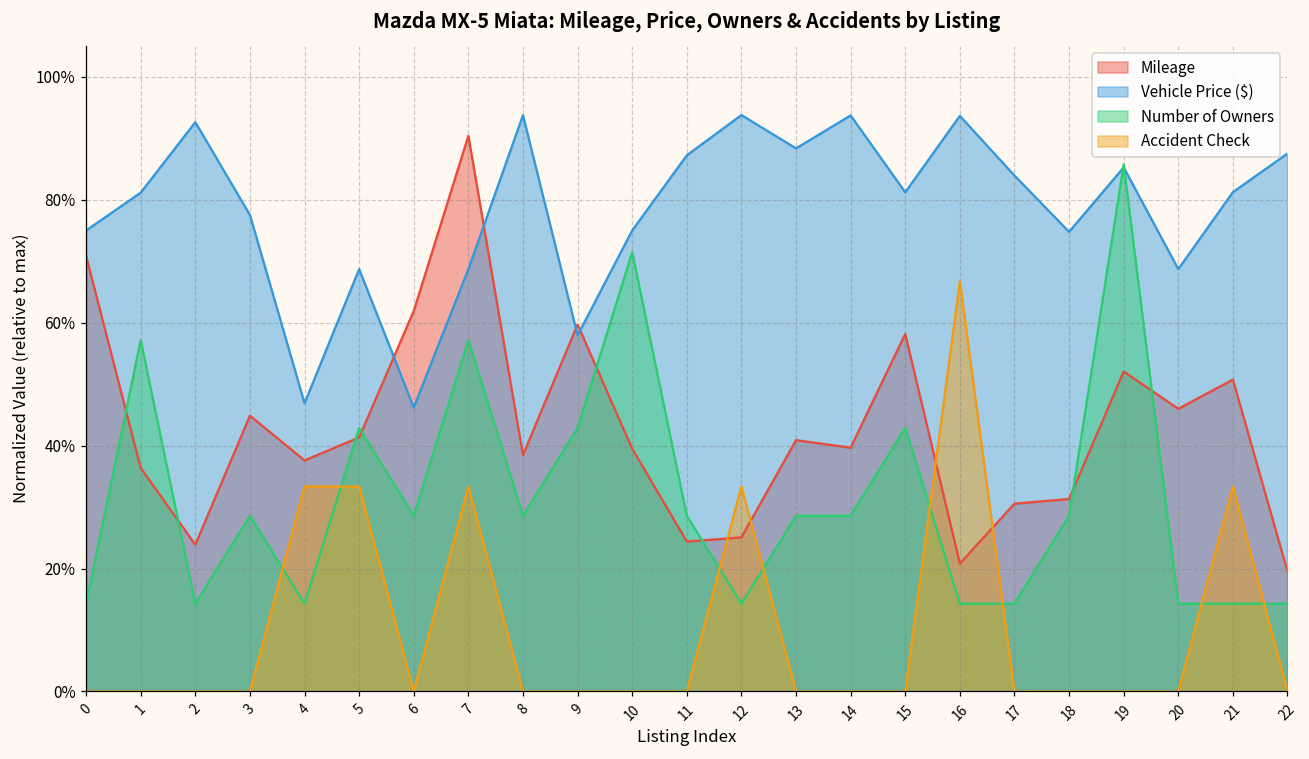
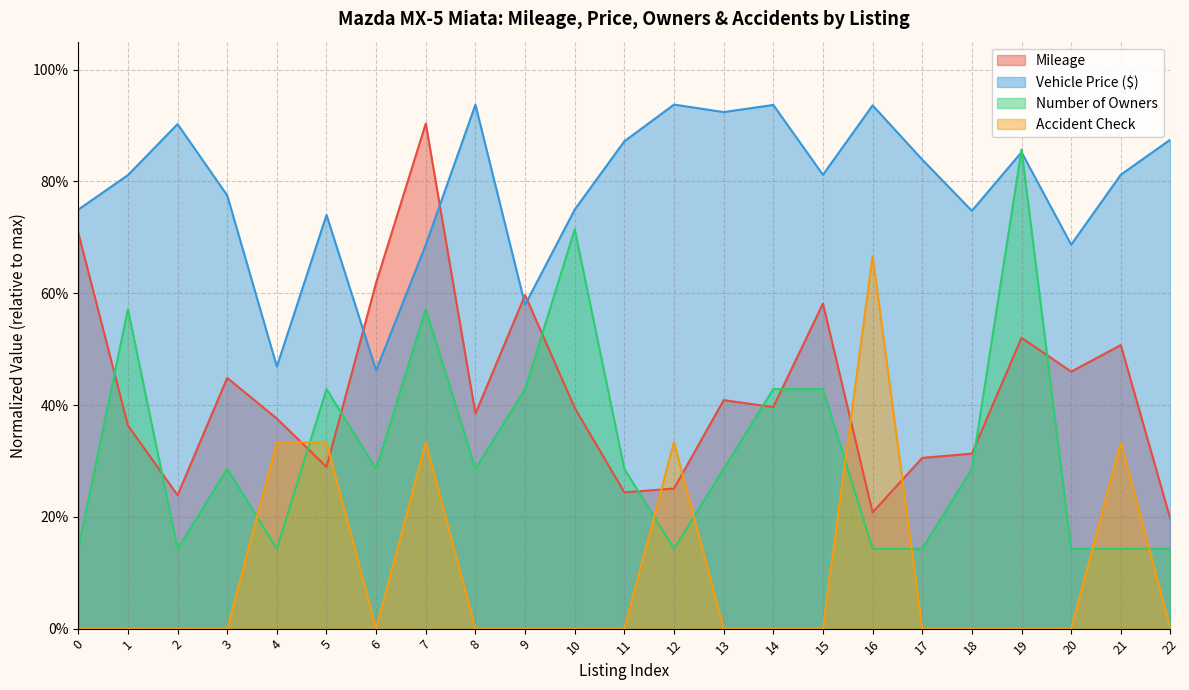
Vehicle Price ($), 2: 93% -> 90%
Mileage, 5: 41% -> 29%
Vehicle Price ($), 5: 69% -> 74%
Vehicle Price ($), 13: 88% -> 92%
Number of Owners, 14: 29% -> 43%
